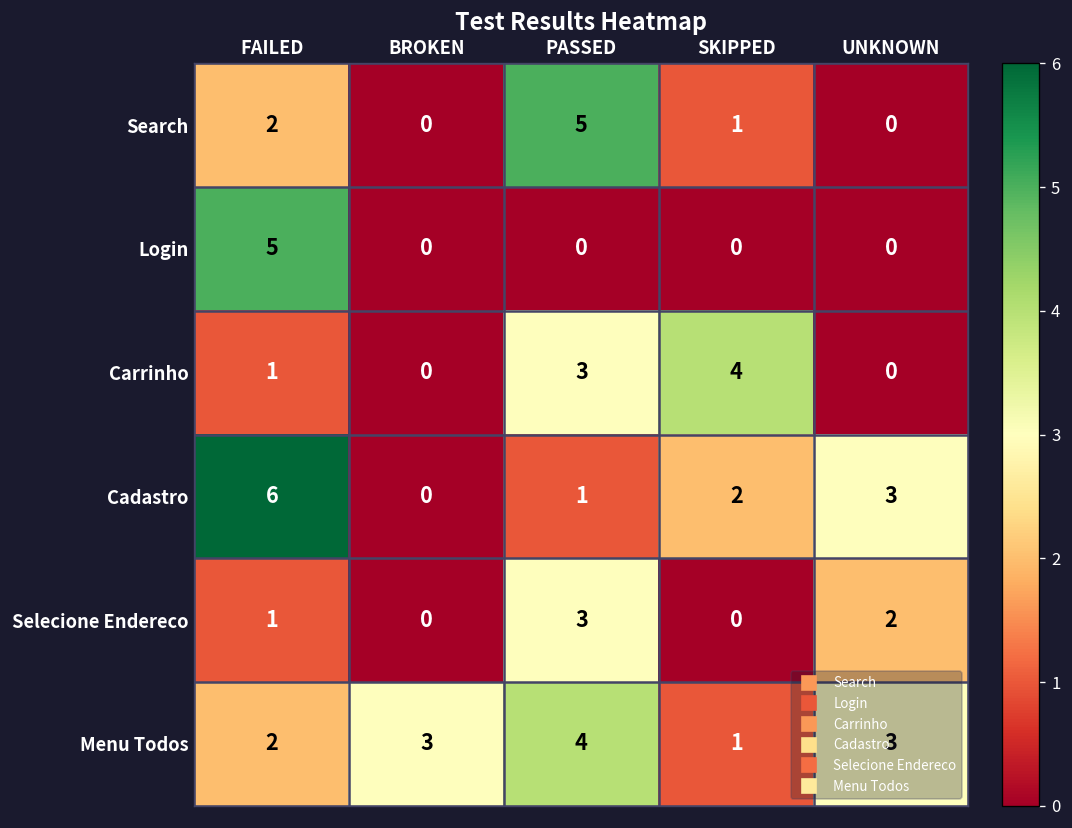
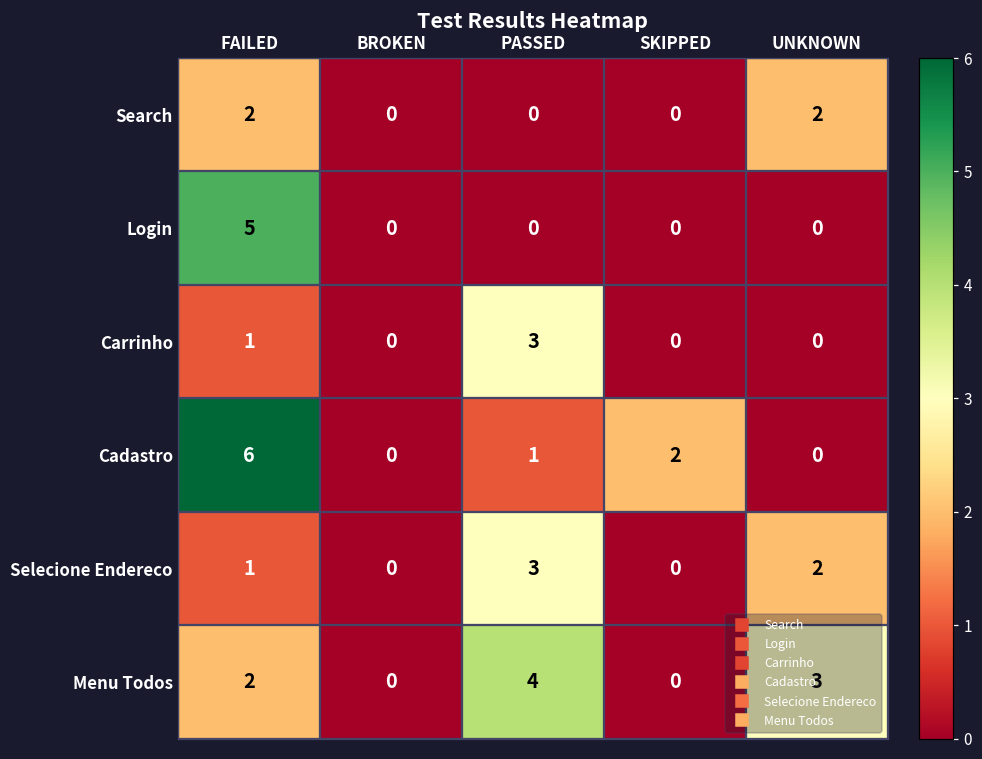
Search, PASSED: 5 -> 0
Search, SKIPPED: 1 -> 0
Search, UNKNOWN: 0 -> 2
Carrinho, SKIPPED: 4 -> 0
Cadastro, UNKNOWN: 3 -> 0
Menu Todos, BROKEN: 3 -> 0
Menu Todos, SKIPPED: 1 -> 0
